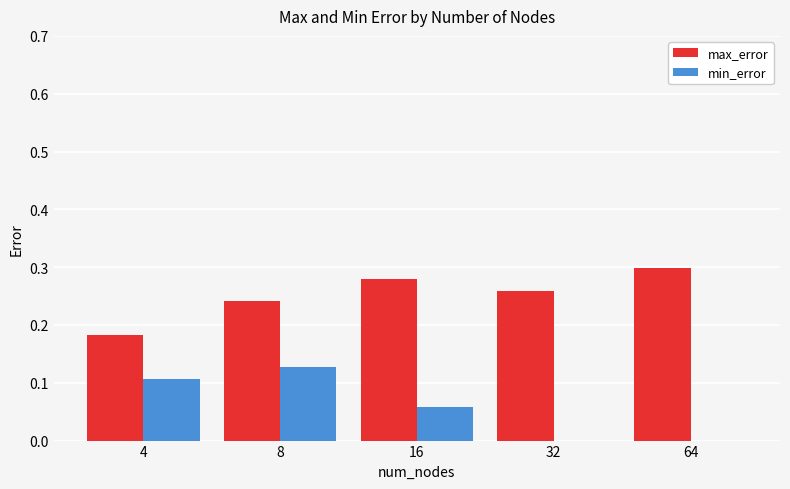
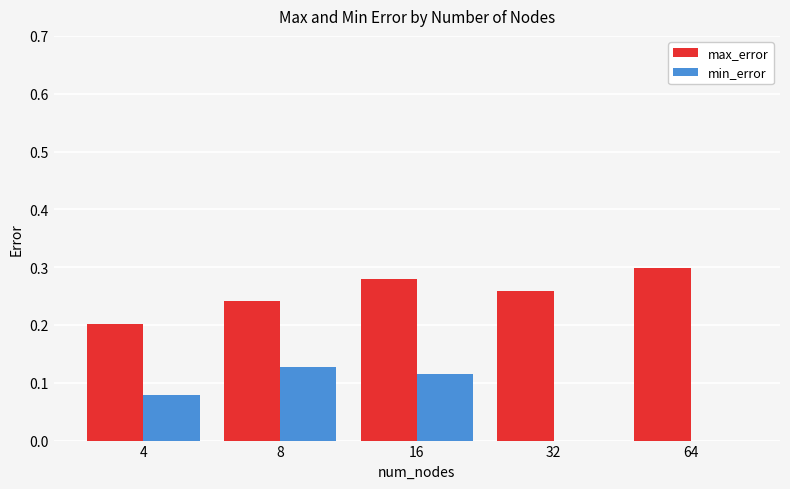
max_error, 4: 0.18 -> 0.20
min_error, 4: 0.11 -> 0.08
min_error, 16: 0.06 -> 0.12
